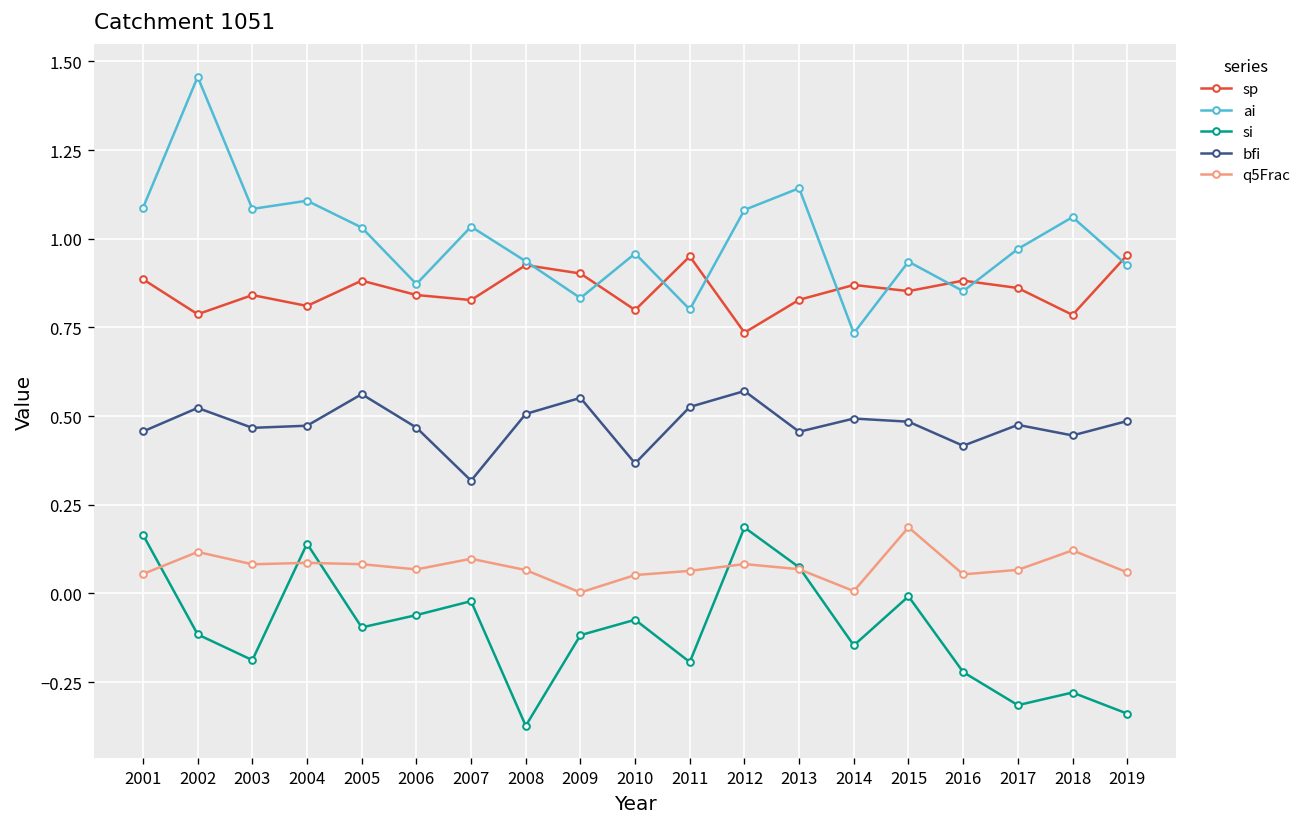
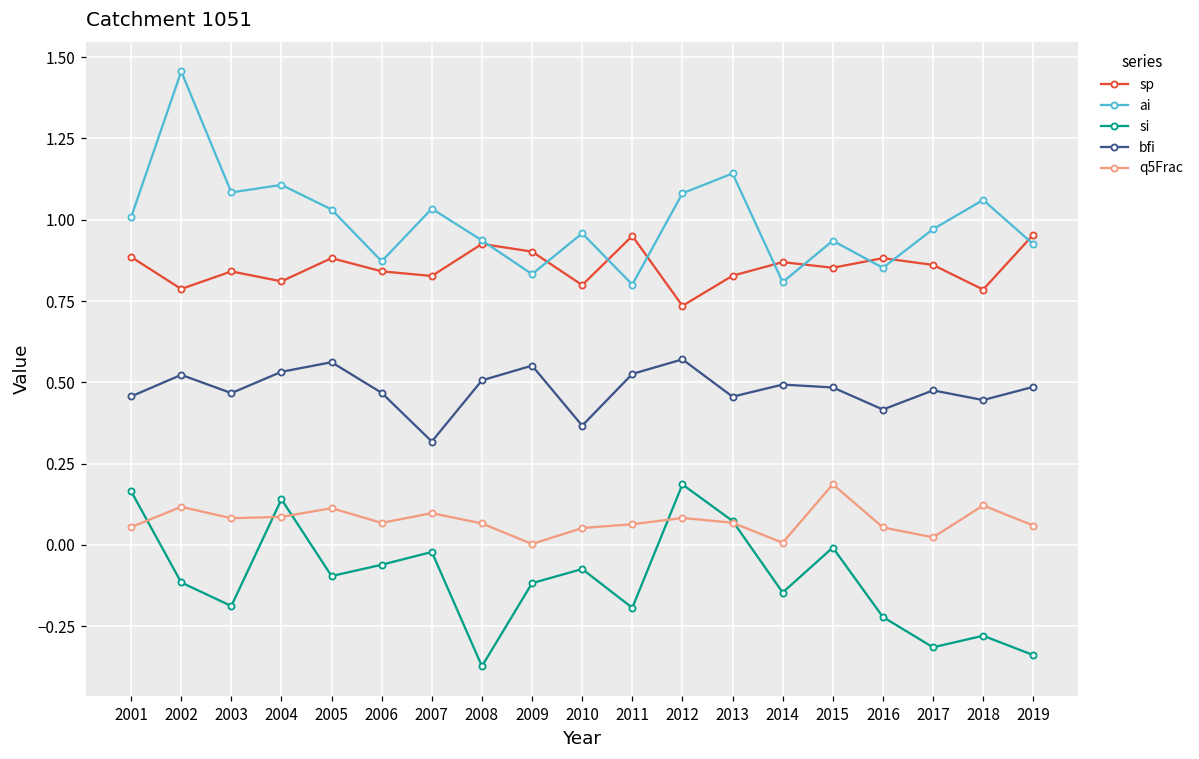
ai, 2001: 1.09 -> 1.01
bfi, 2004: 0.47 -> 0.53
q5Frac, 2005: 0.08 -> 0.11
ai, 2014: 0.73 -> 0.81
q5Frac, 2017: 0.07 -> 0.02
